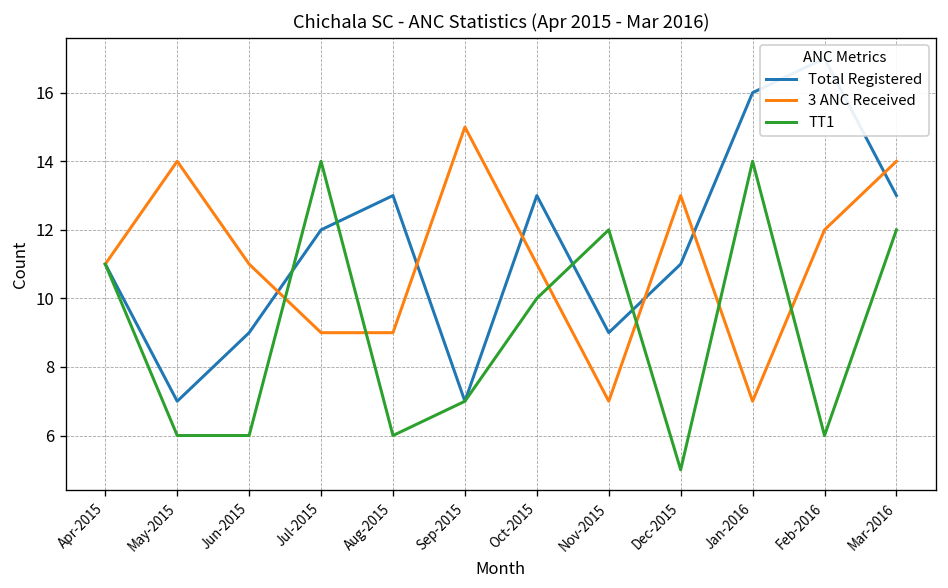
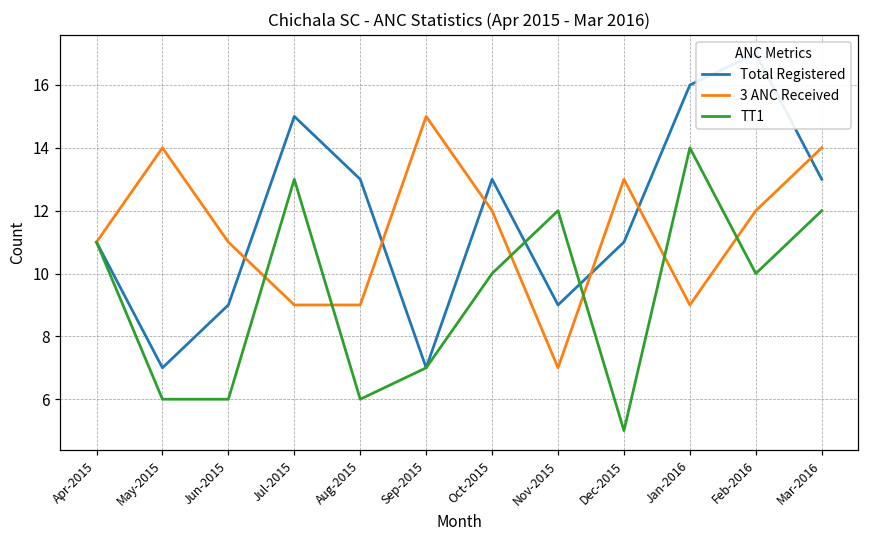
Total Registered, Jul-2015: 12 -> 15
TT1, Jul-2015: 14 -> 13
3 ANC Received, Oct-2015: 11 -> 12
3 ANC Received, Jan-2016: 7 -> 9
TT1, Feb-2016: 6 -> 10
